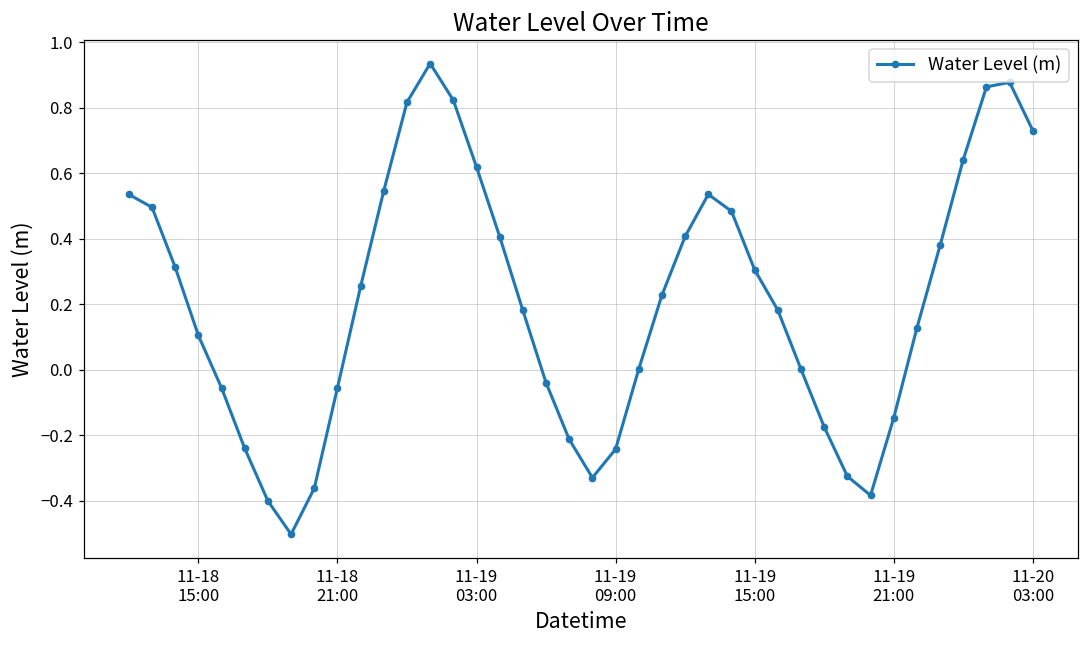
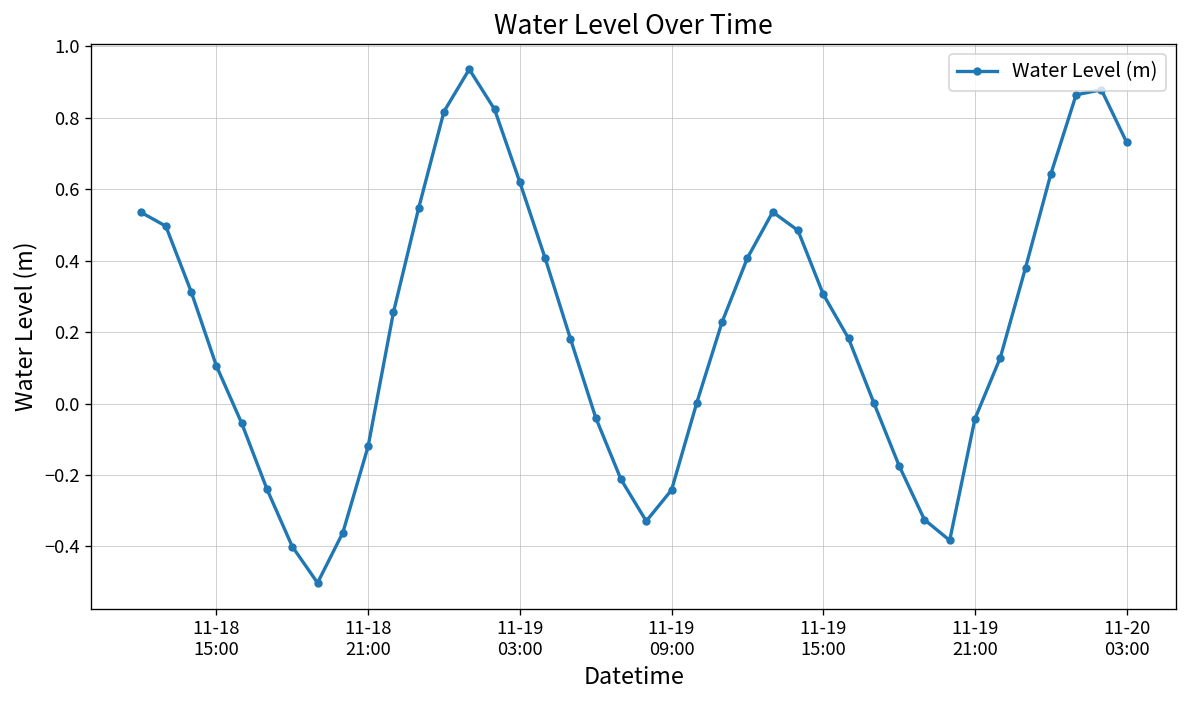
11-18 21:00: -0.05 -> -0.12
11-19 21:00: -0.15 -> -0.04
